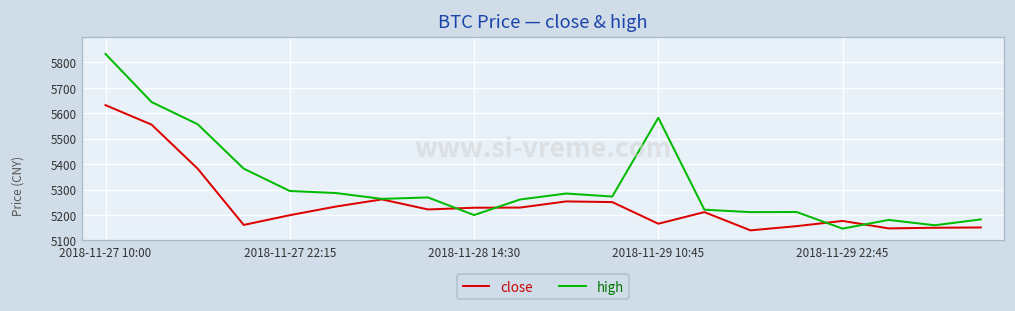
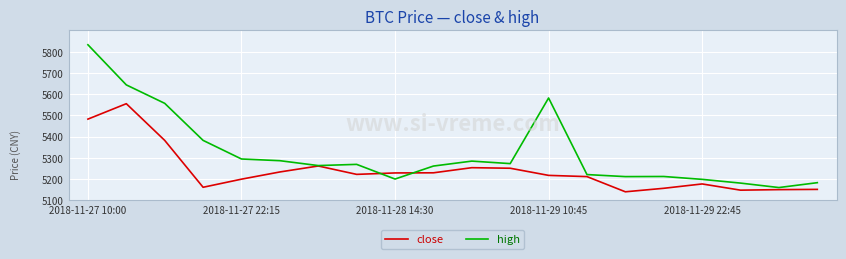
close, 2018-11-27 10:00: 5630 -> 5480
close, 2018-11-29 10:45: 5170 -> 5220
high, 2018-11-29 22:45: 5150 -> 5200
